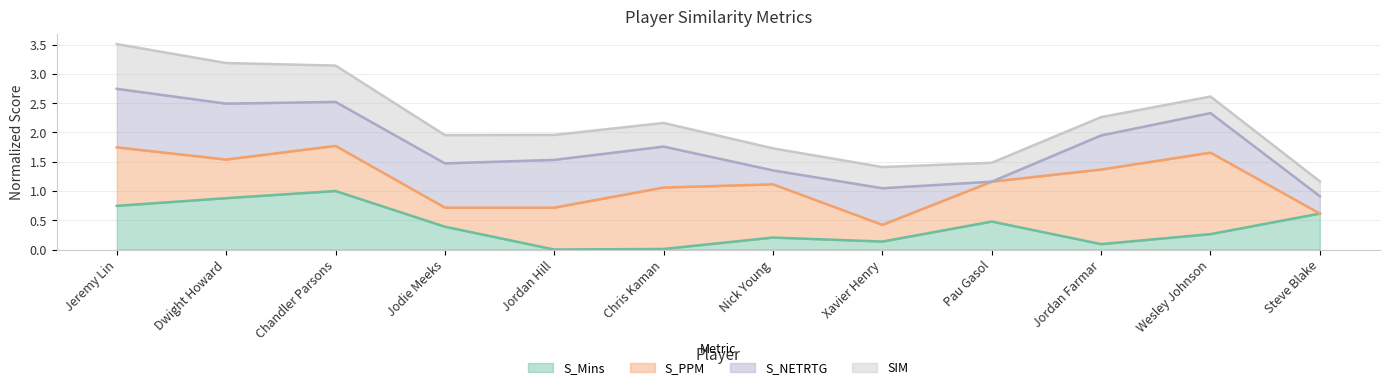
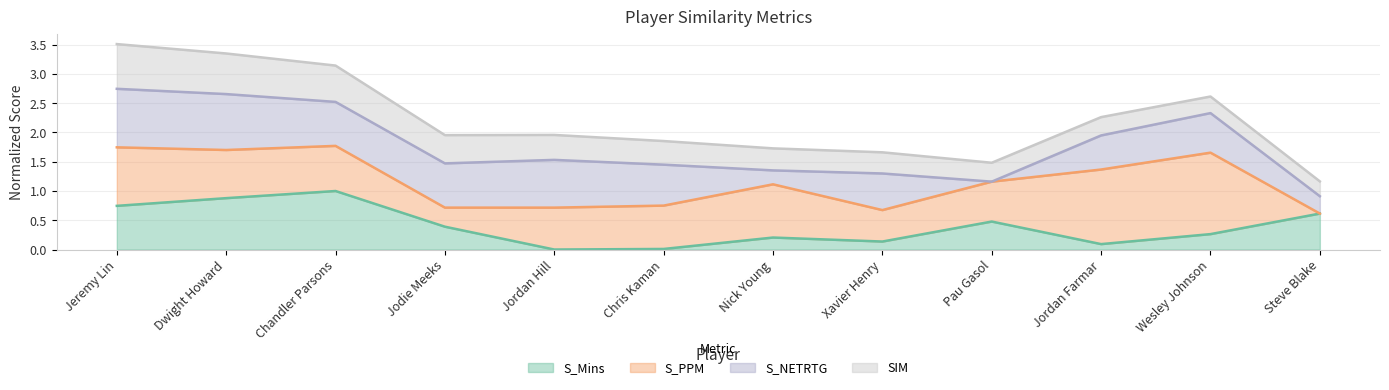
S_PPM, Dwight Howard: 0.7 -> 0.8
S_PPM, Chris Kaman: 1.1 -> 0.7
S_PPM, Xavier Henry: 0.3 -> 0.5
